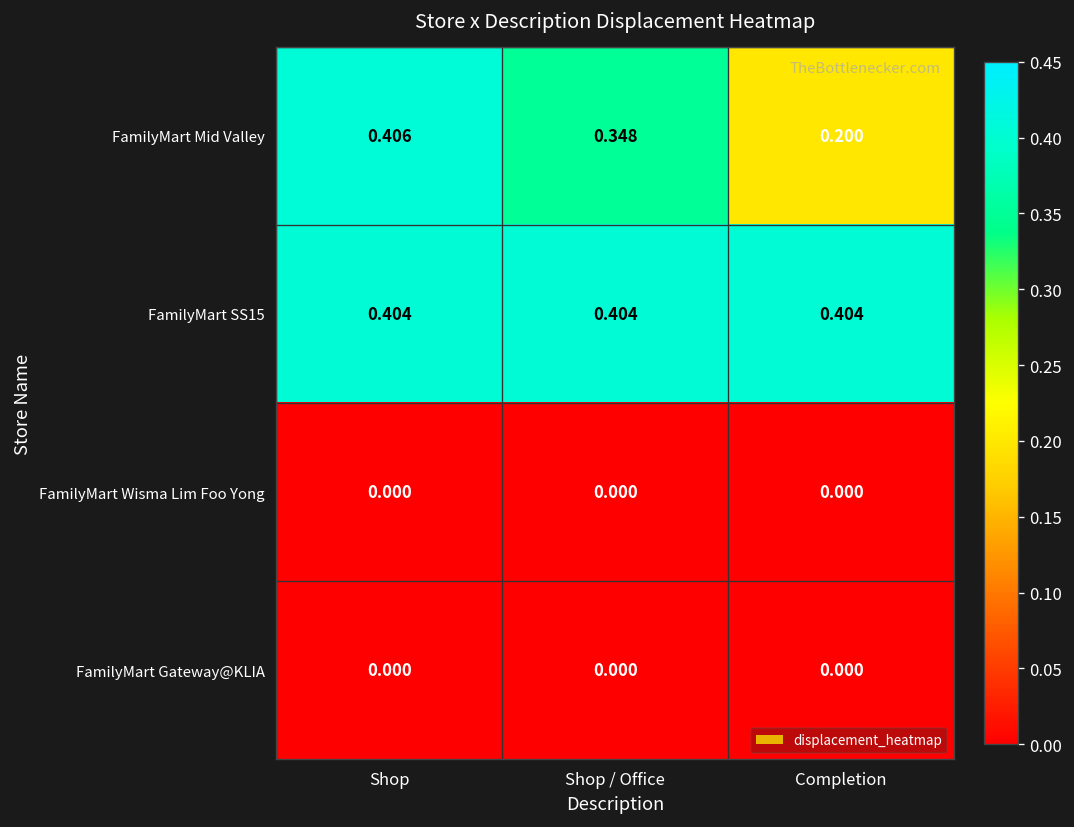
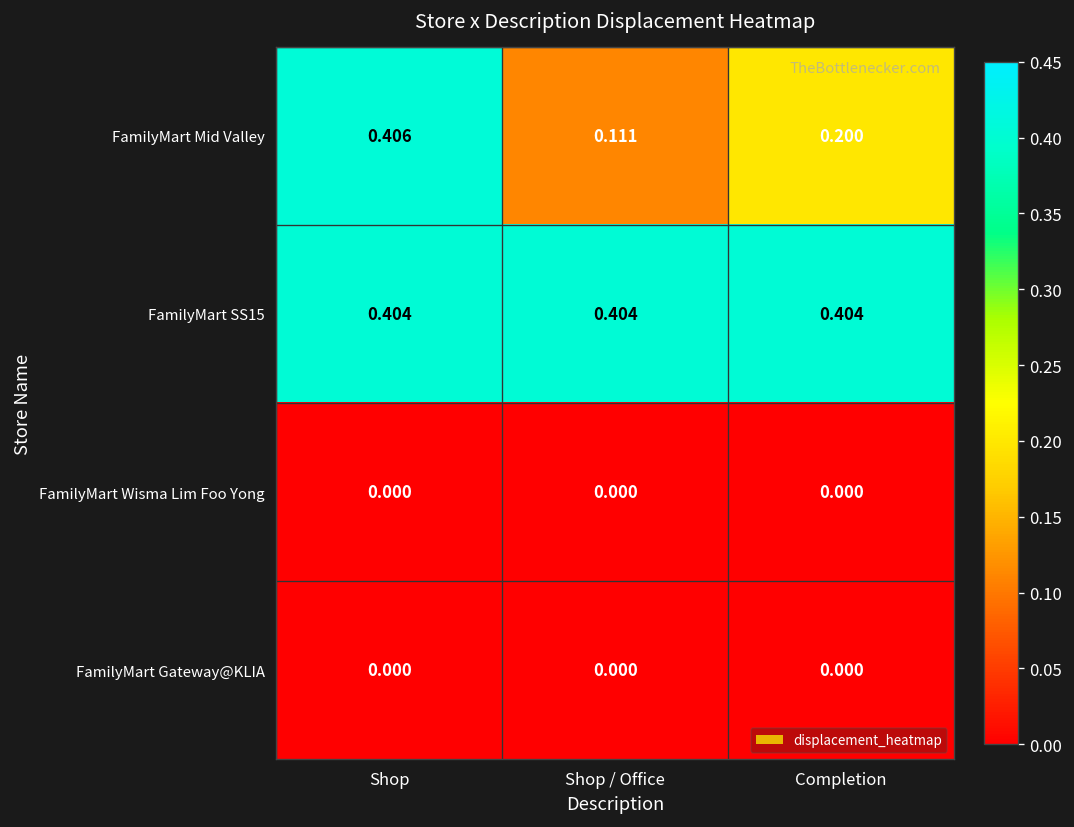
FamilyMart Mid Valley, Shop / Office: 0.348 -> 0.111
